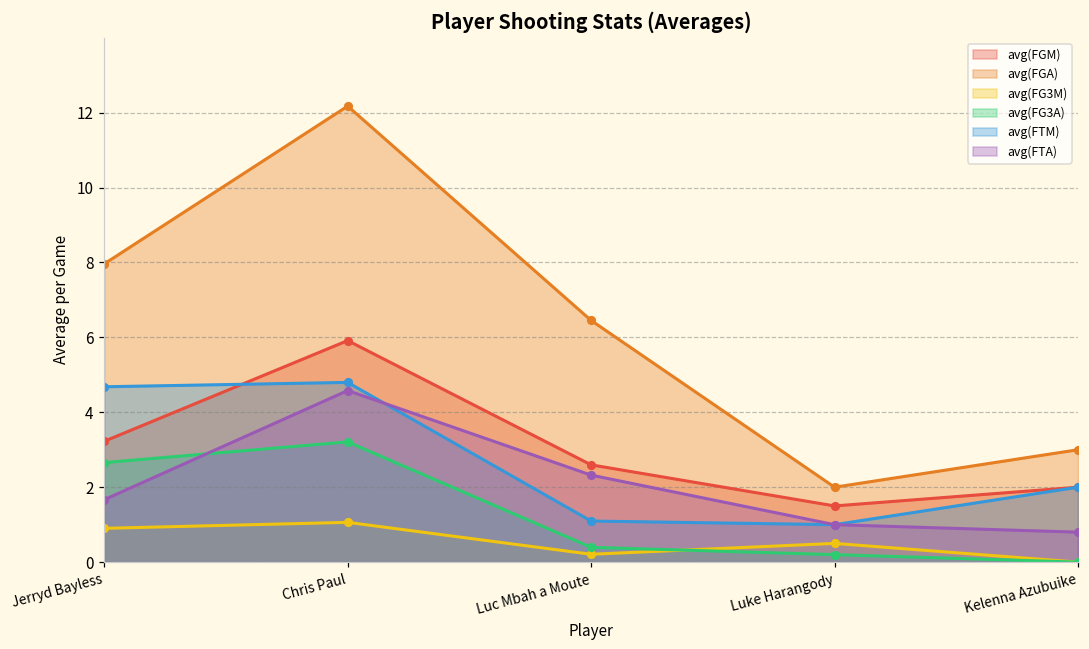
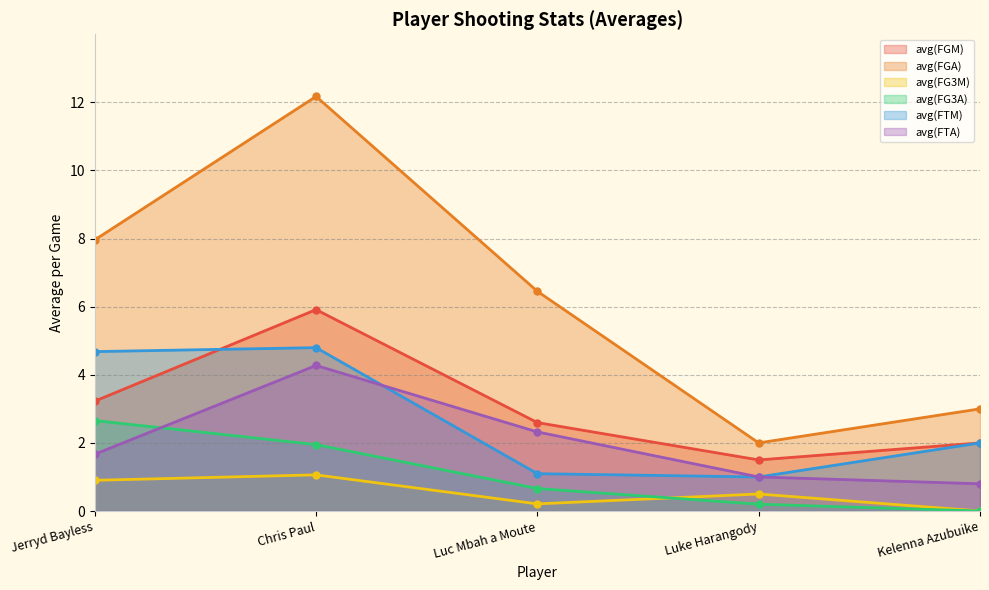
avg(FG3A), Chris Paul: 3.2 -> 2.0
avg(FTA), Chris Paul: 4.6 -> 4.3
avg(FG3A), Luc Mbah a Moute: 0.4 -> 0.7
